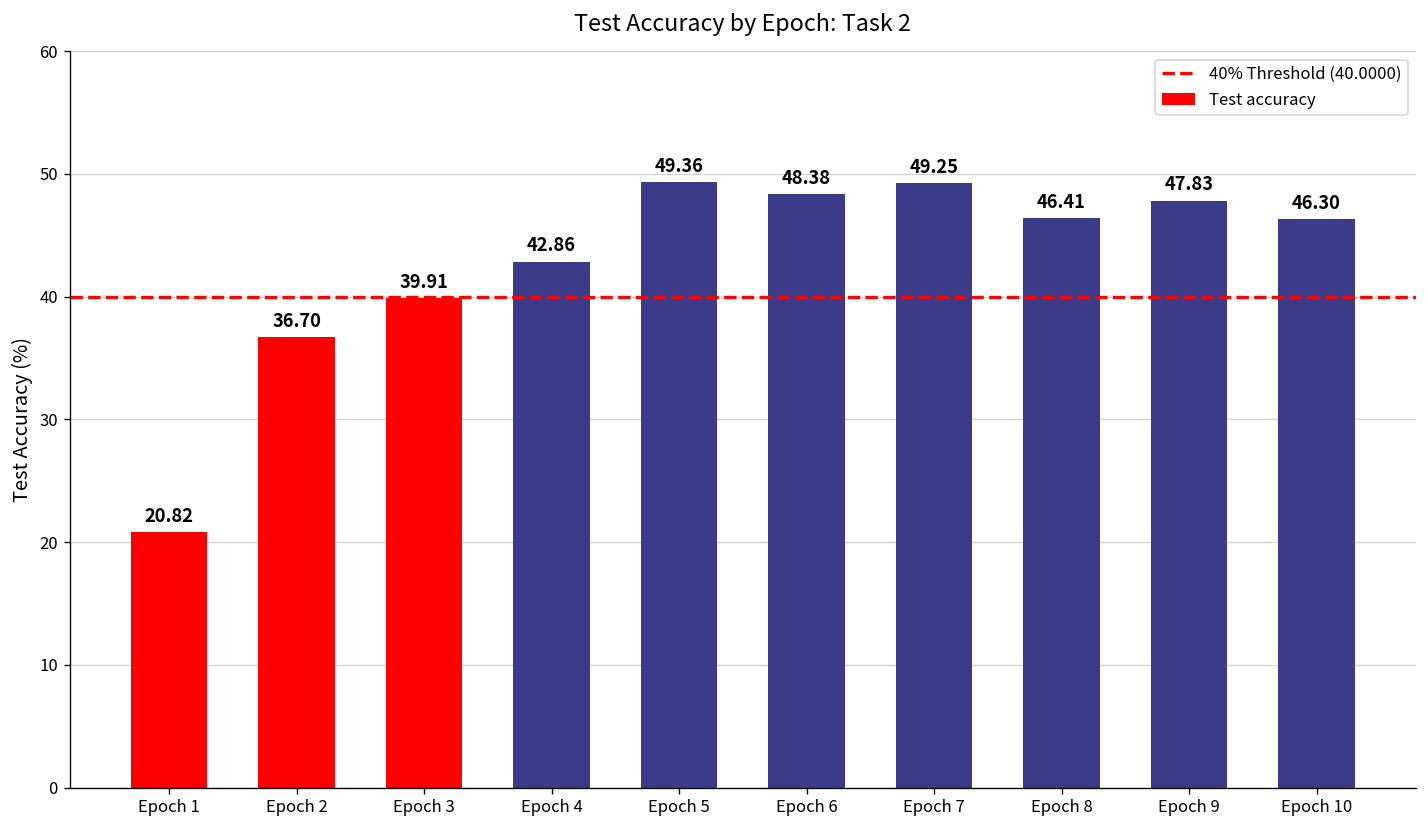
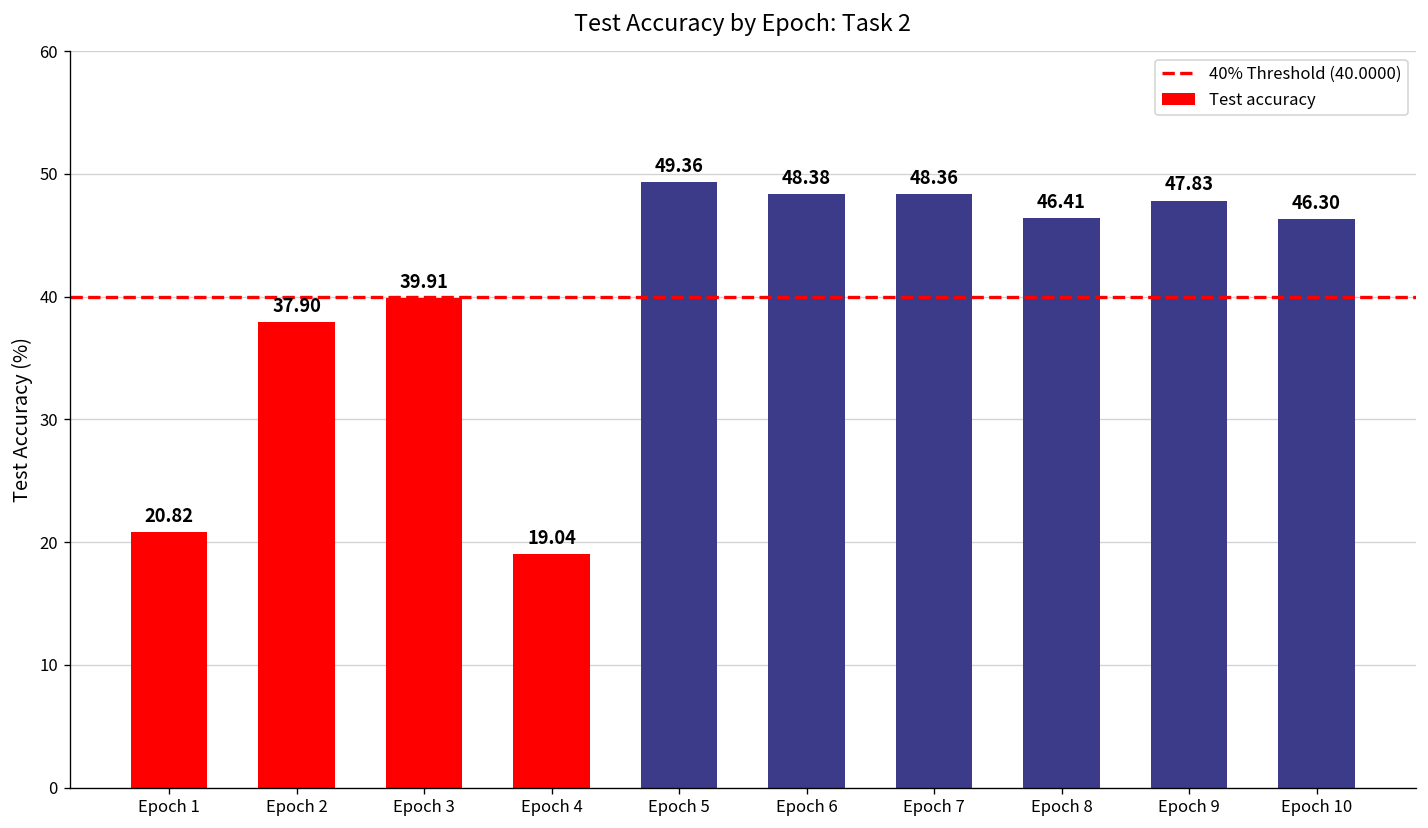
Epoch 2: 36.70 -> 37.90
Epoch 4: 42.86 -> 19.04
Epoch 7: 49.25 -> 48.36
